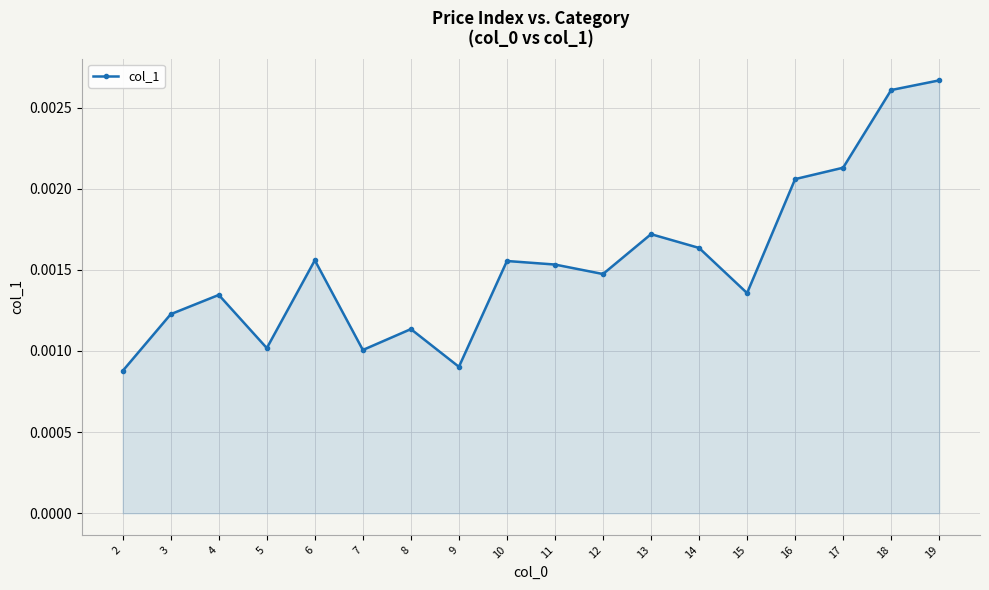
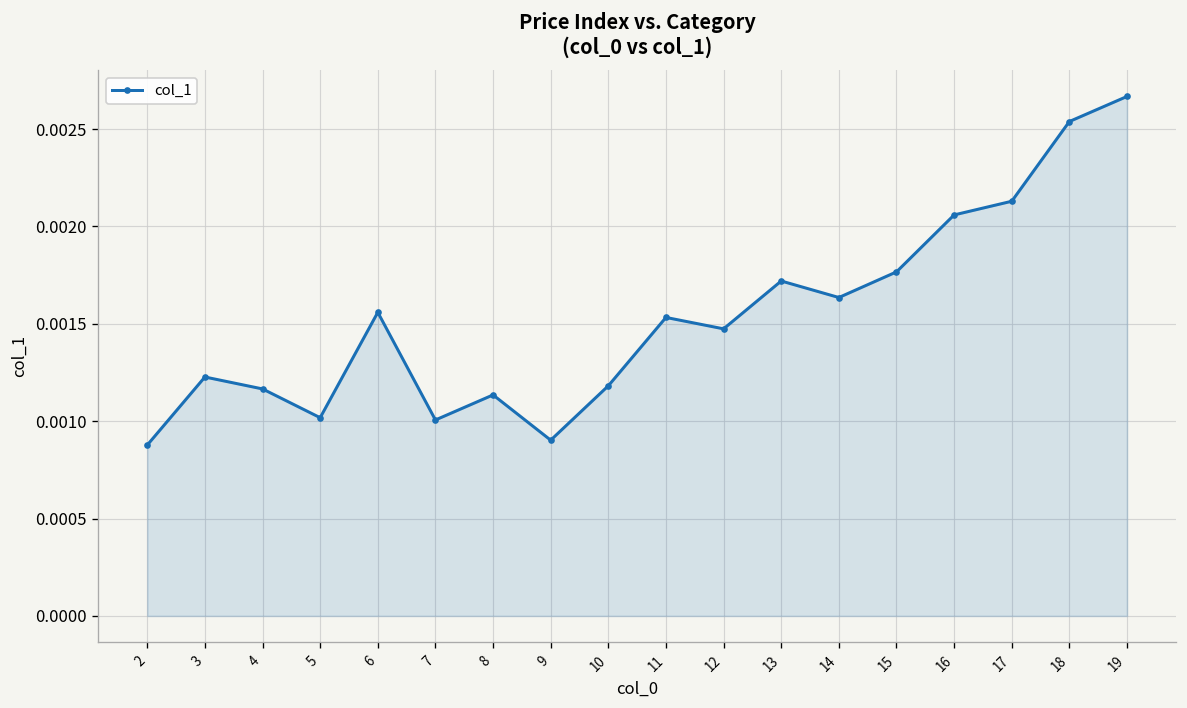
4: 0.00135 -> 0.00117
10: 0.00155 -> 0.00118
15: 0.00136 -> 0.00177
18: 0.00261 -> 0.00254
